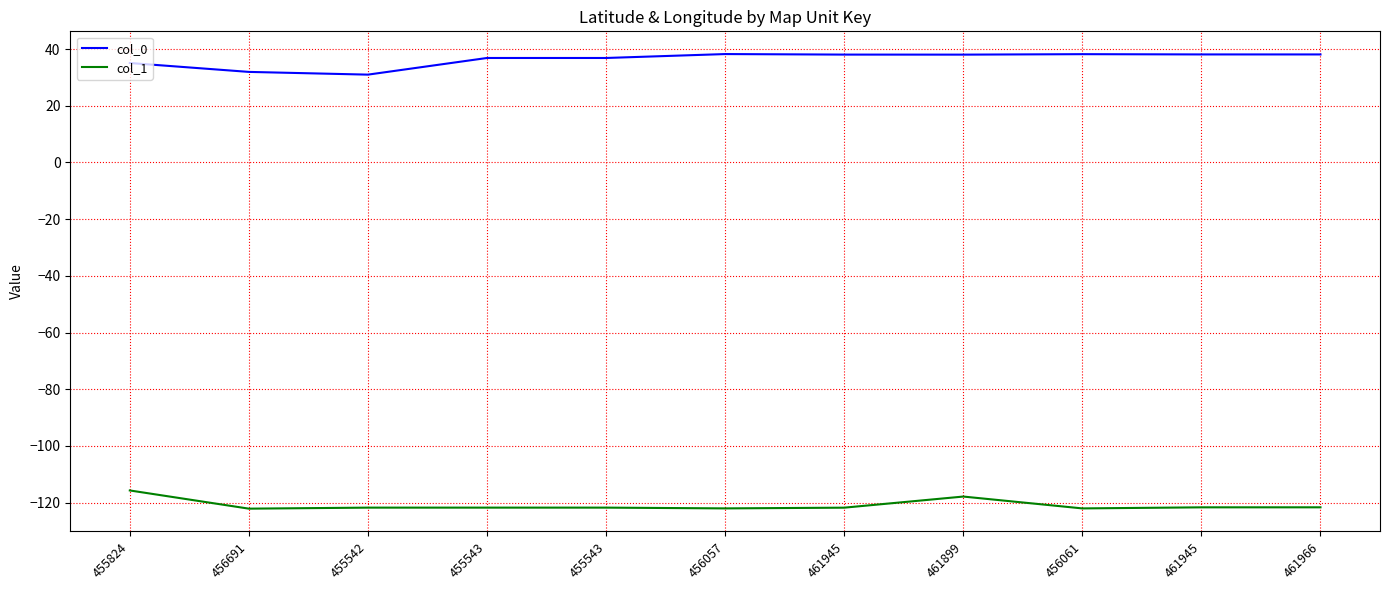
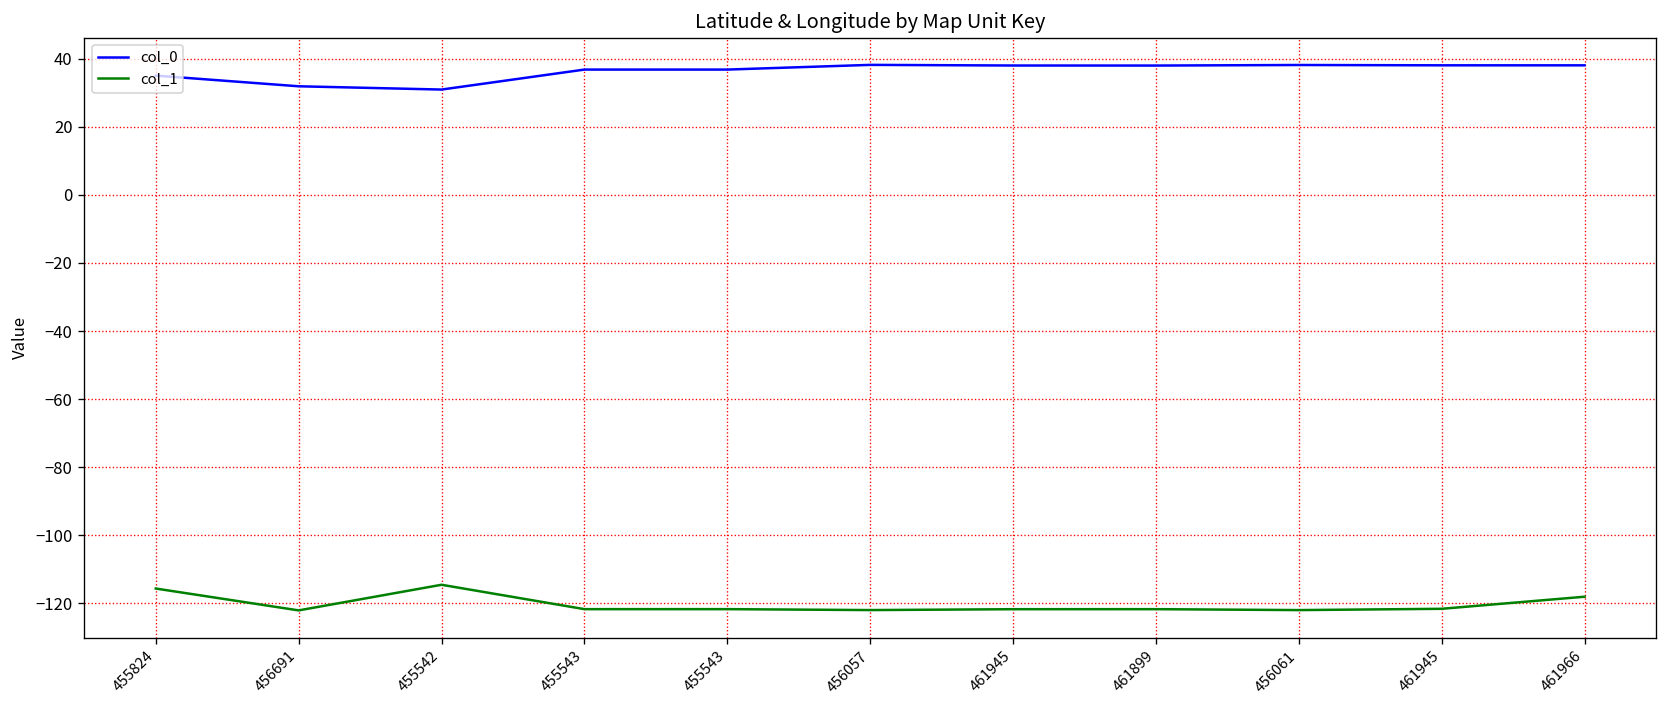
col_1, 455542: -122 -> -115
col_1, 461899: -118 -> -122
col_1, 461966: -122 -> -118
